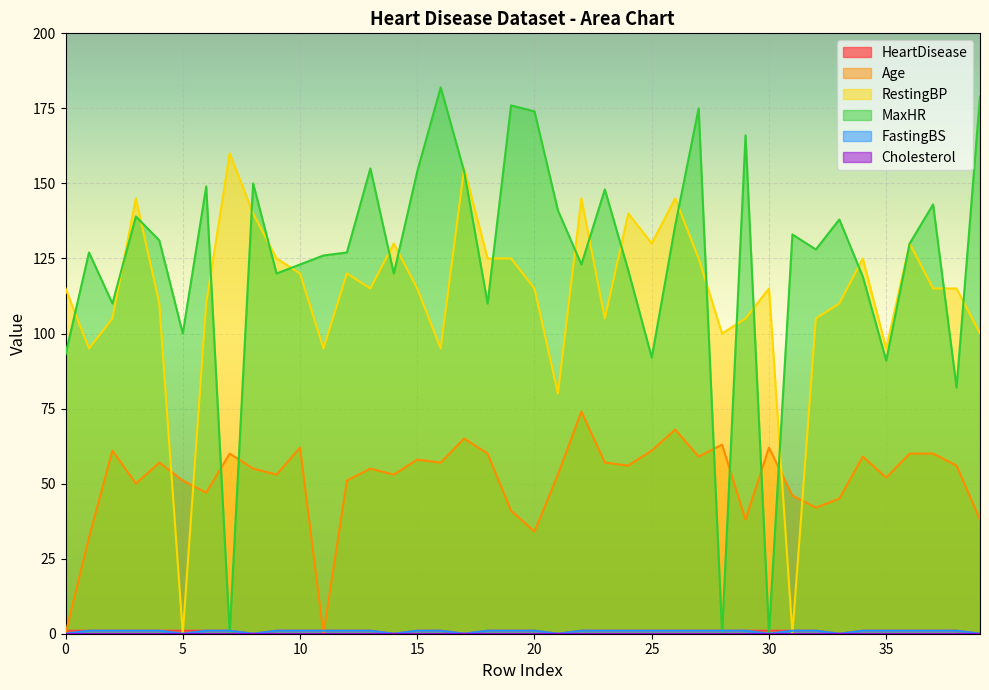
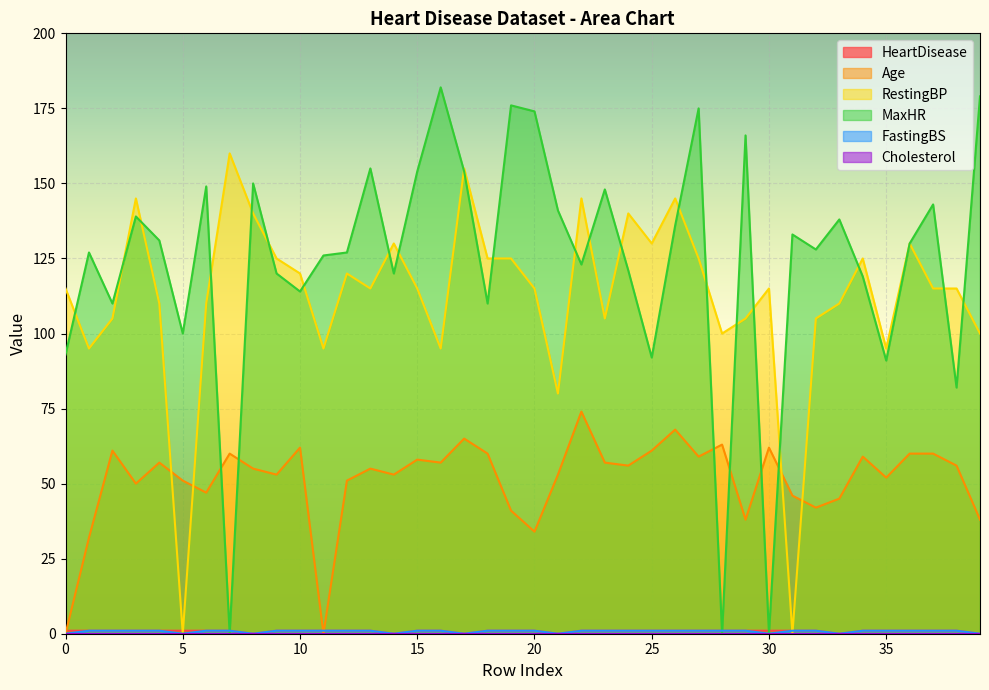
MaxHR, 10: 123 -> 114
